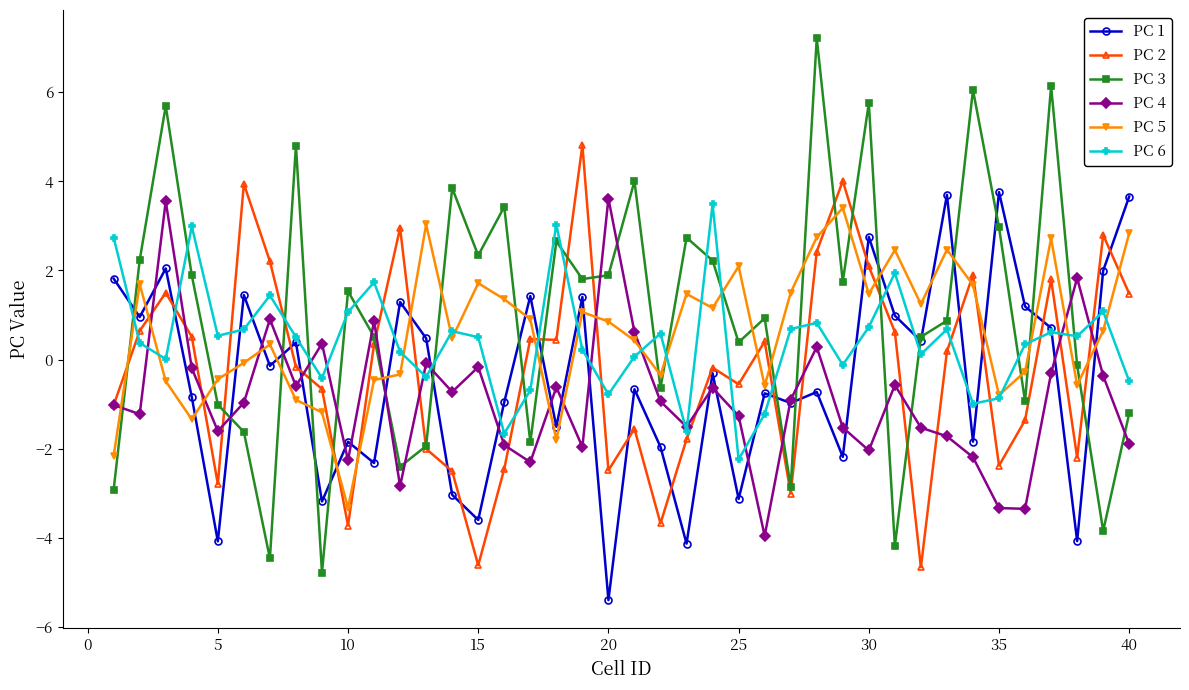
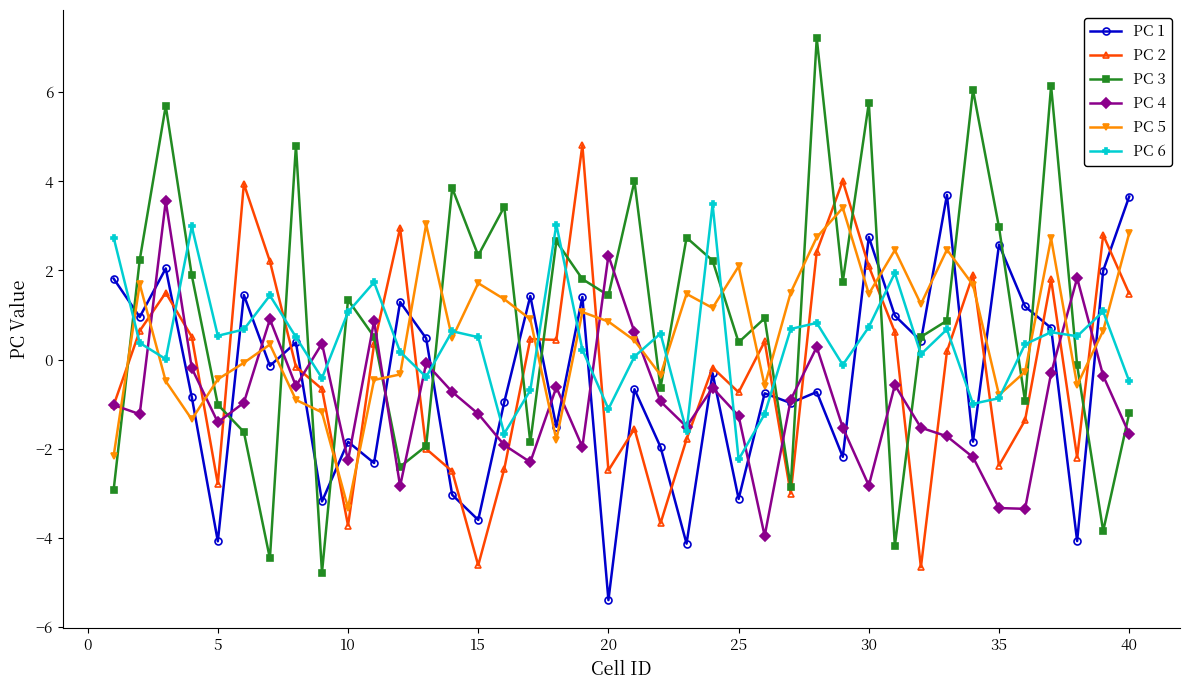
PC 4, 5: -1.6 -> -1.4
PC 3, 10: 1.5 -> 1.3
PC 4, 15: -0.2 -> -1.2
PC 3, 20: 1.9 -> 1.4
PC 4, 20: 3.6 -> 2.3
PC 6, 20: -0.8 -> -1.1
PC 2, 25: -0.6 -> -0.7
PC 4, 30: -2.0 -> -2.8
PC 1, 35: 3.8 -> 2.6
PC 4, 40: -1.9 -> -1.7
